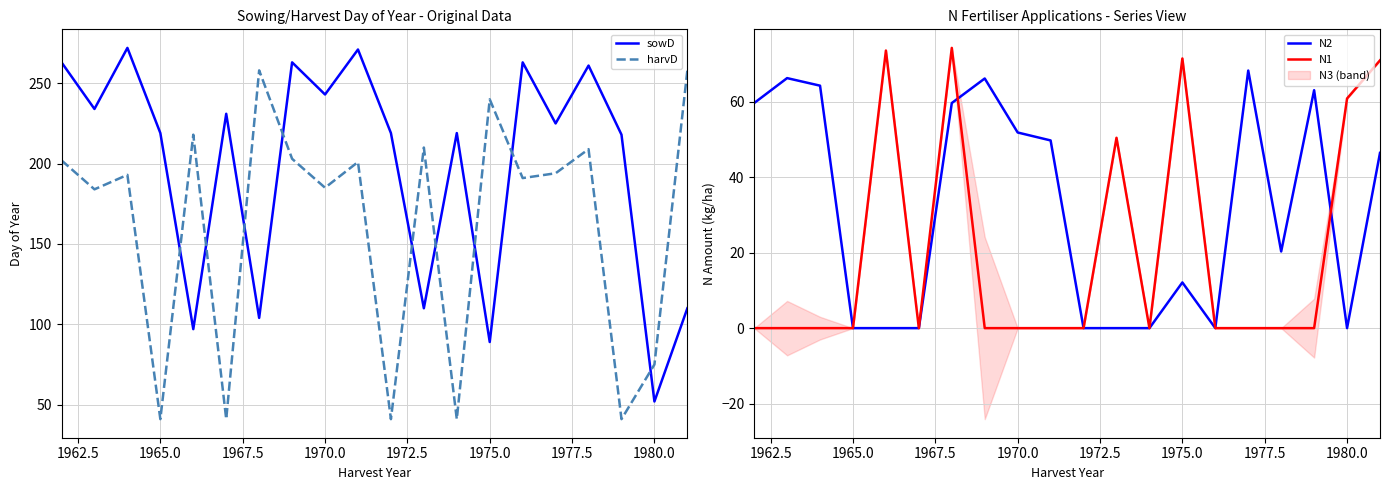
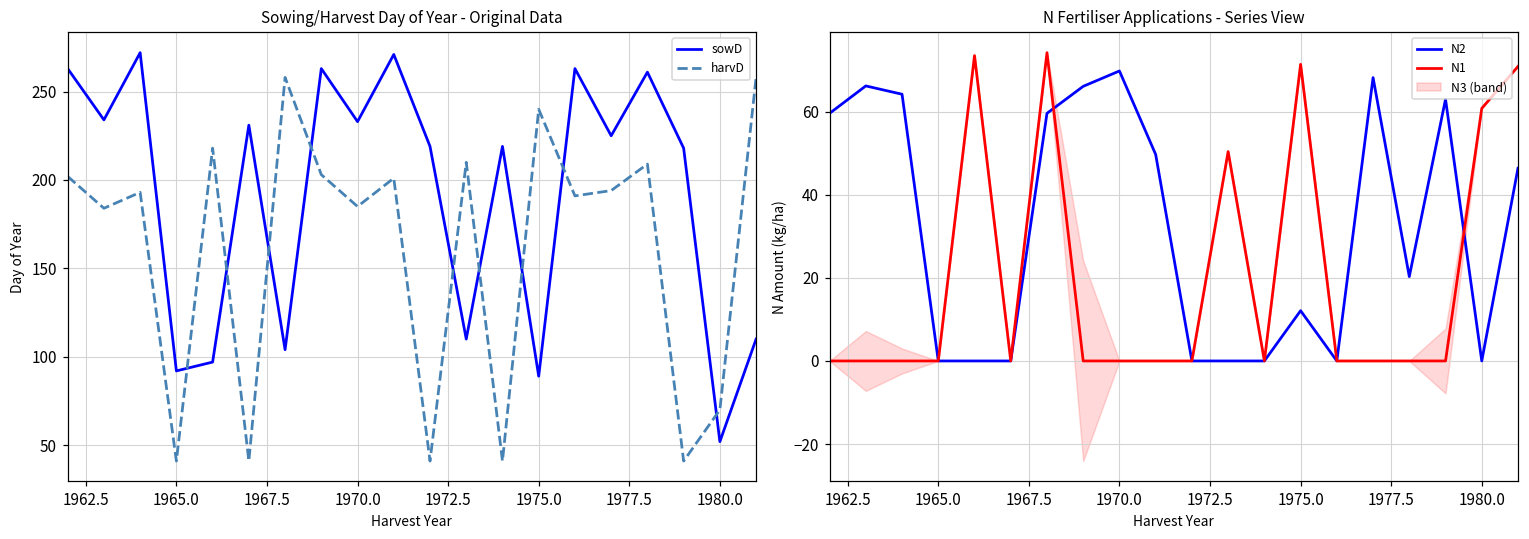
Sowing/Harvest Day of Year - Original Data, sowD, 1965.0: 219 -> 92
Sowing/Harvest Day of Year - Original Data, sowD, 1970.0: 243 -> 233
Sowing/Harvest Day of Year - Original Data, harvD, 1980.0: 75 -> 70
N Fertiliser Applications - Series View, N2, 1970.0: 52 -> 70
